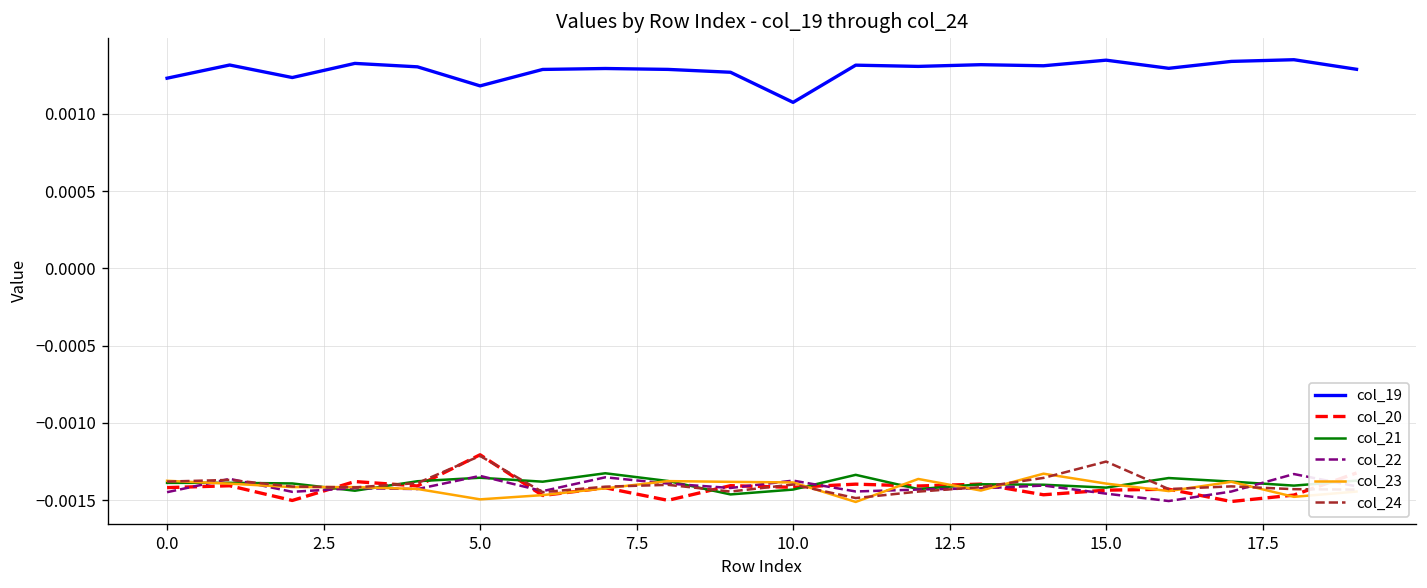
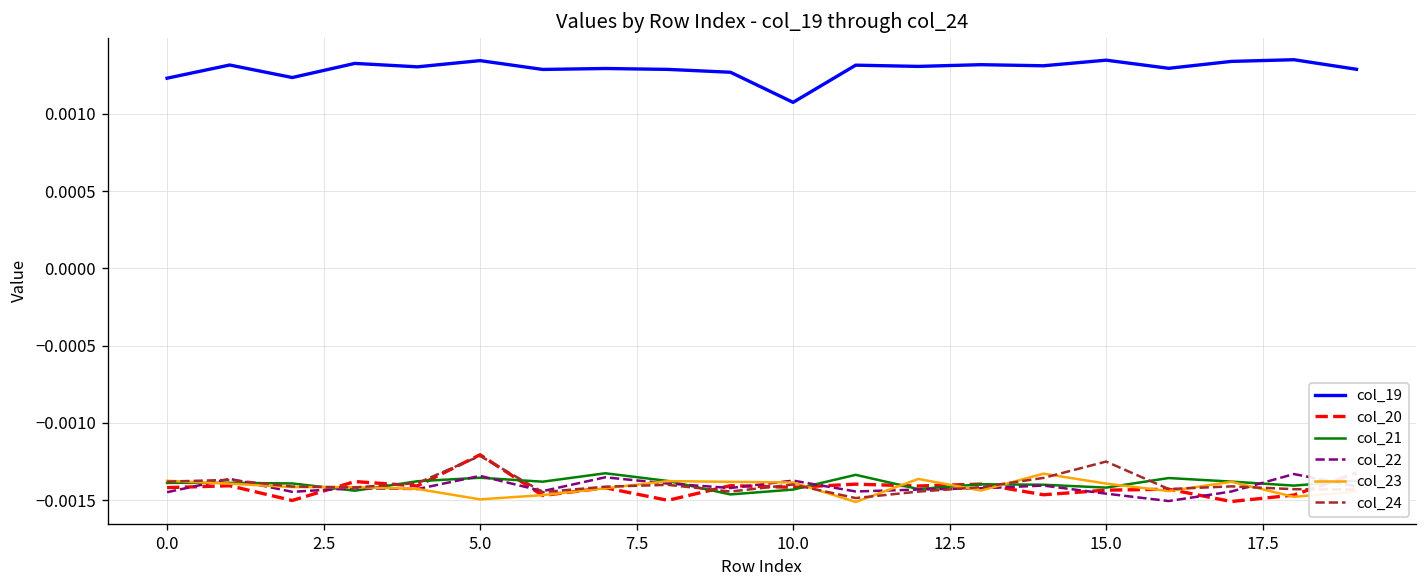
col_19, 5.0: 0.00118 -> 0.00134
